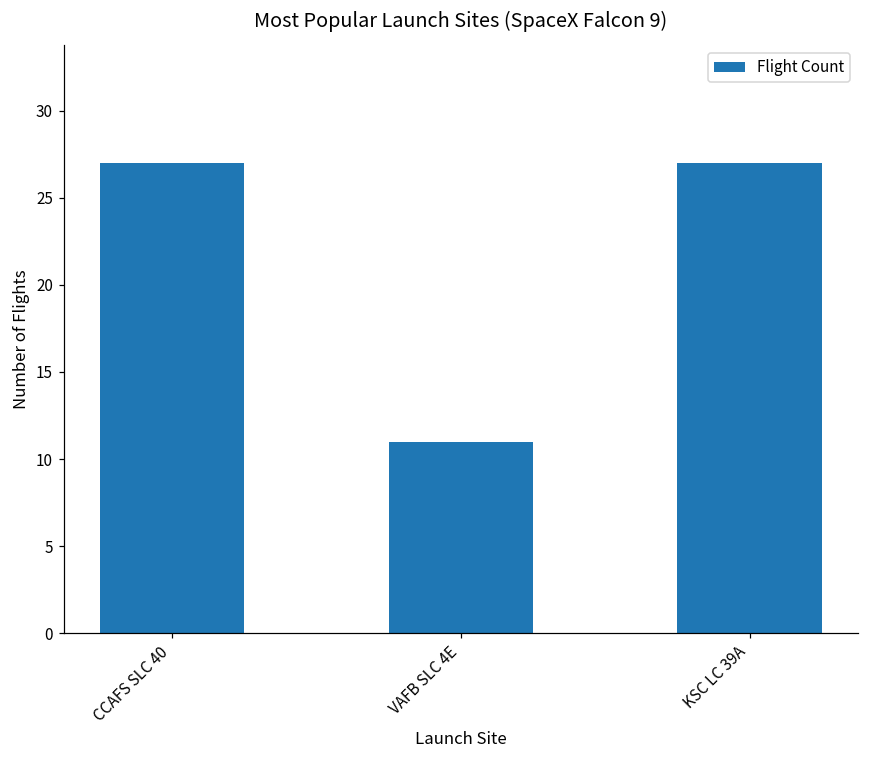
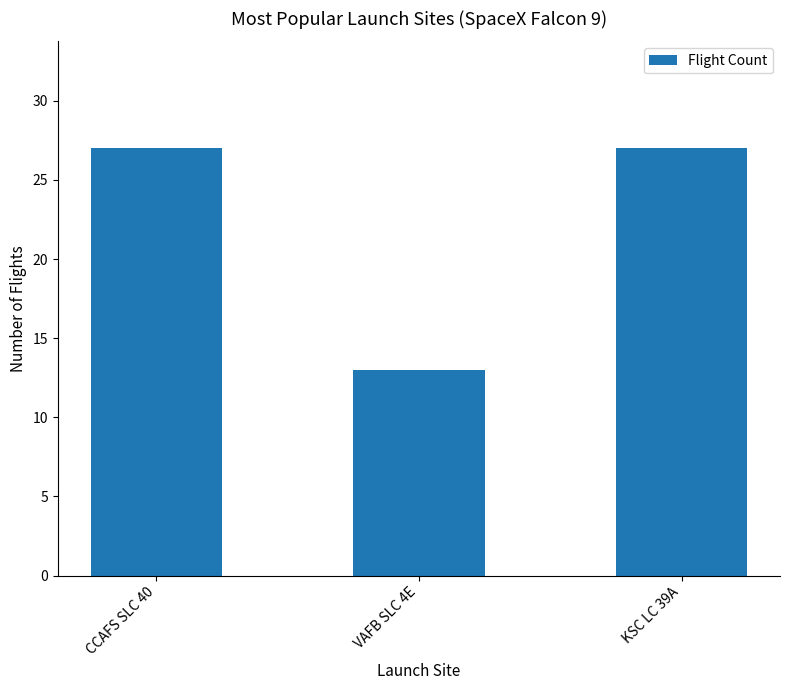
VAFB SLC 4E: 11 -> 13
